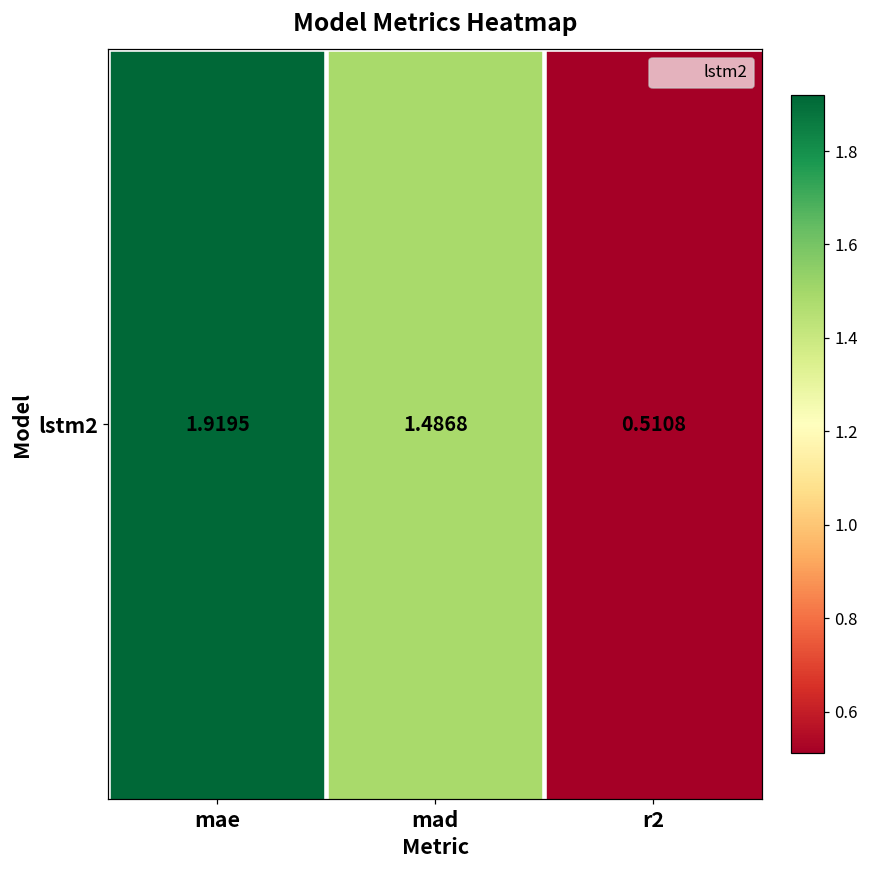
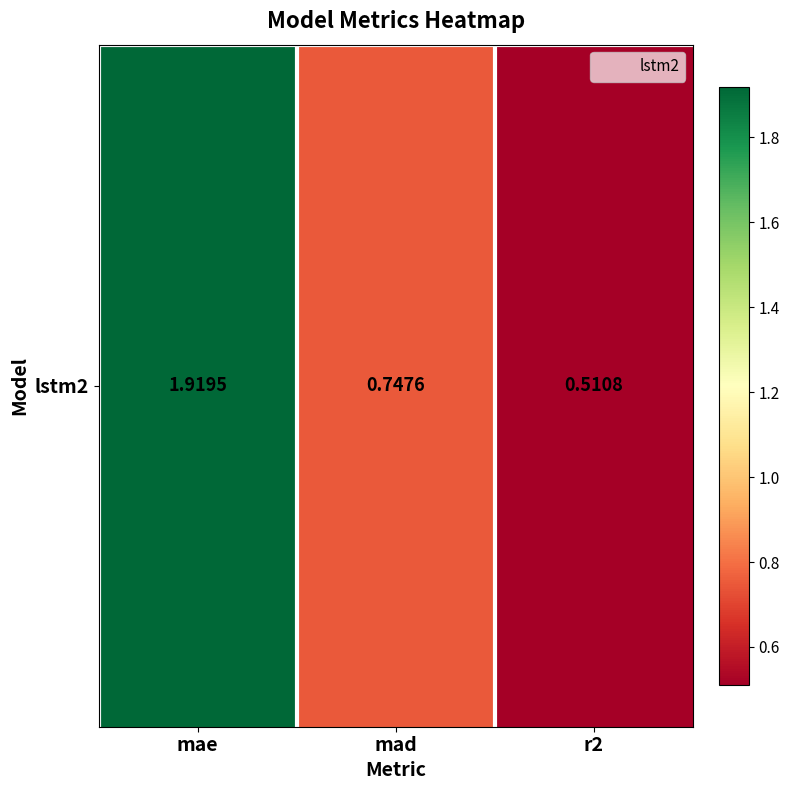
lstm2, mad: 1.4868 -> 0.7476
